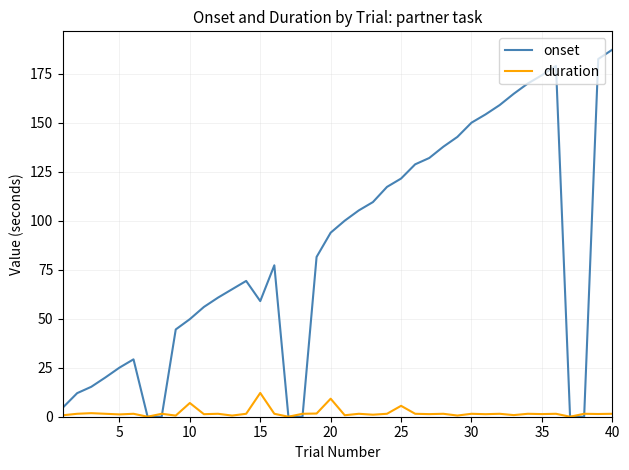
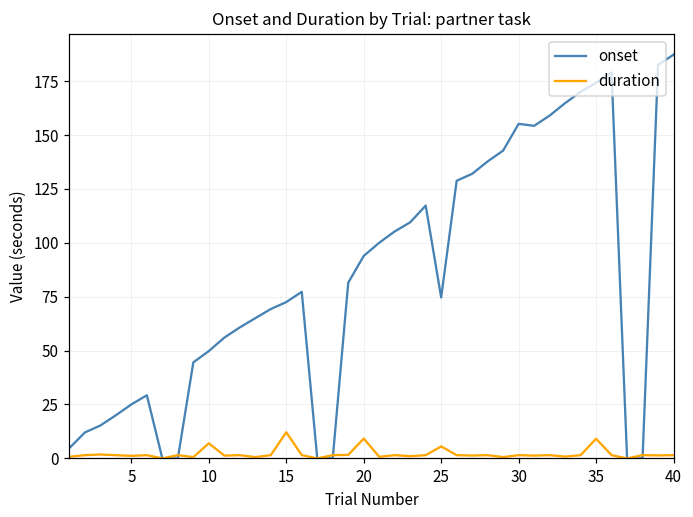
onset, 15: 59 -> 73
onset, 25: 122 -> 75
onset, 30: 150 -> 155
duration, 35: 1 -> 9
